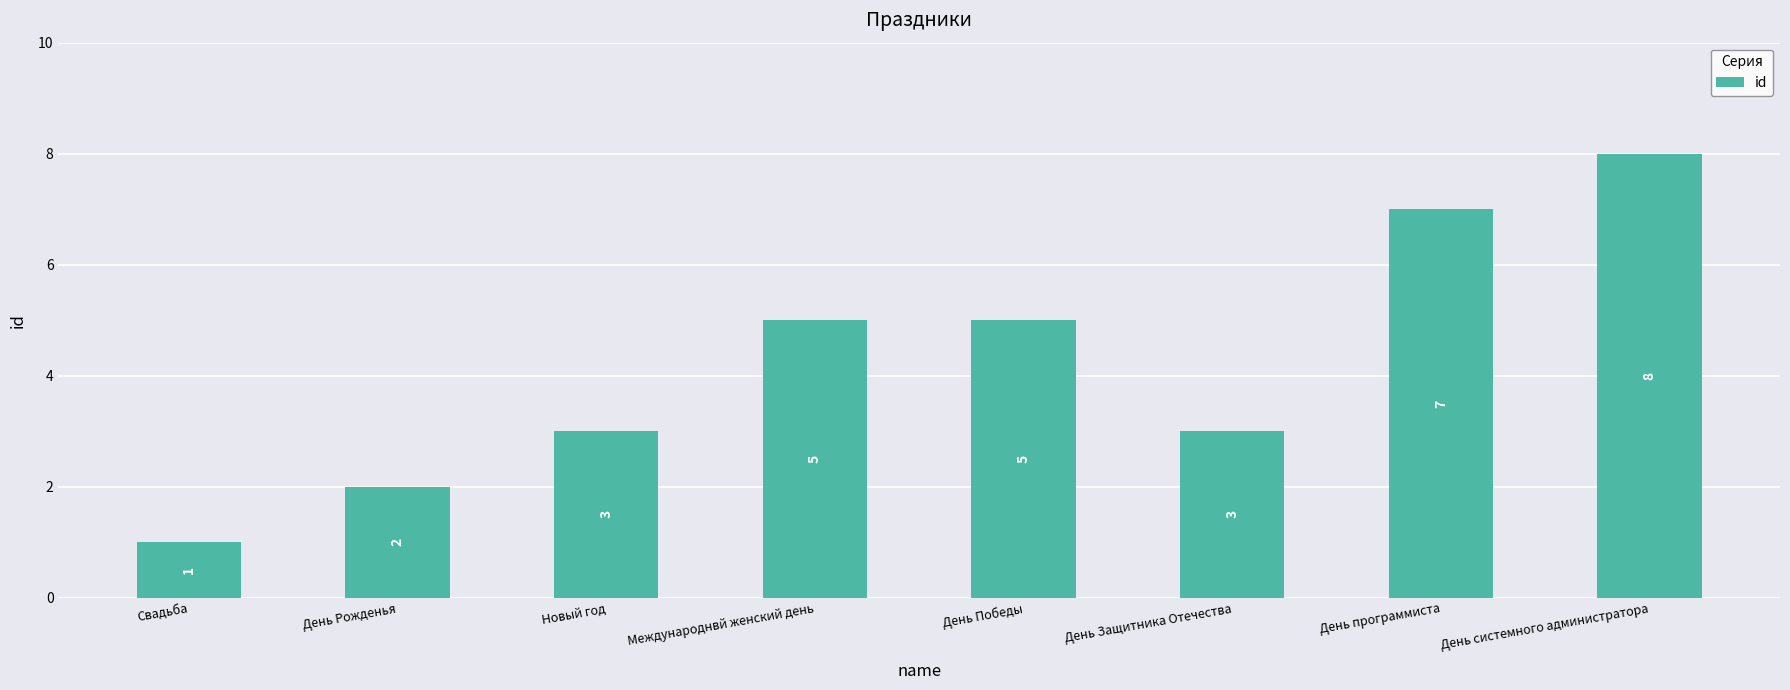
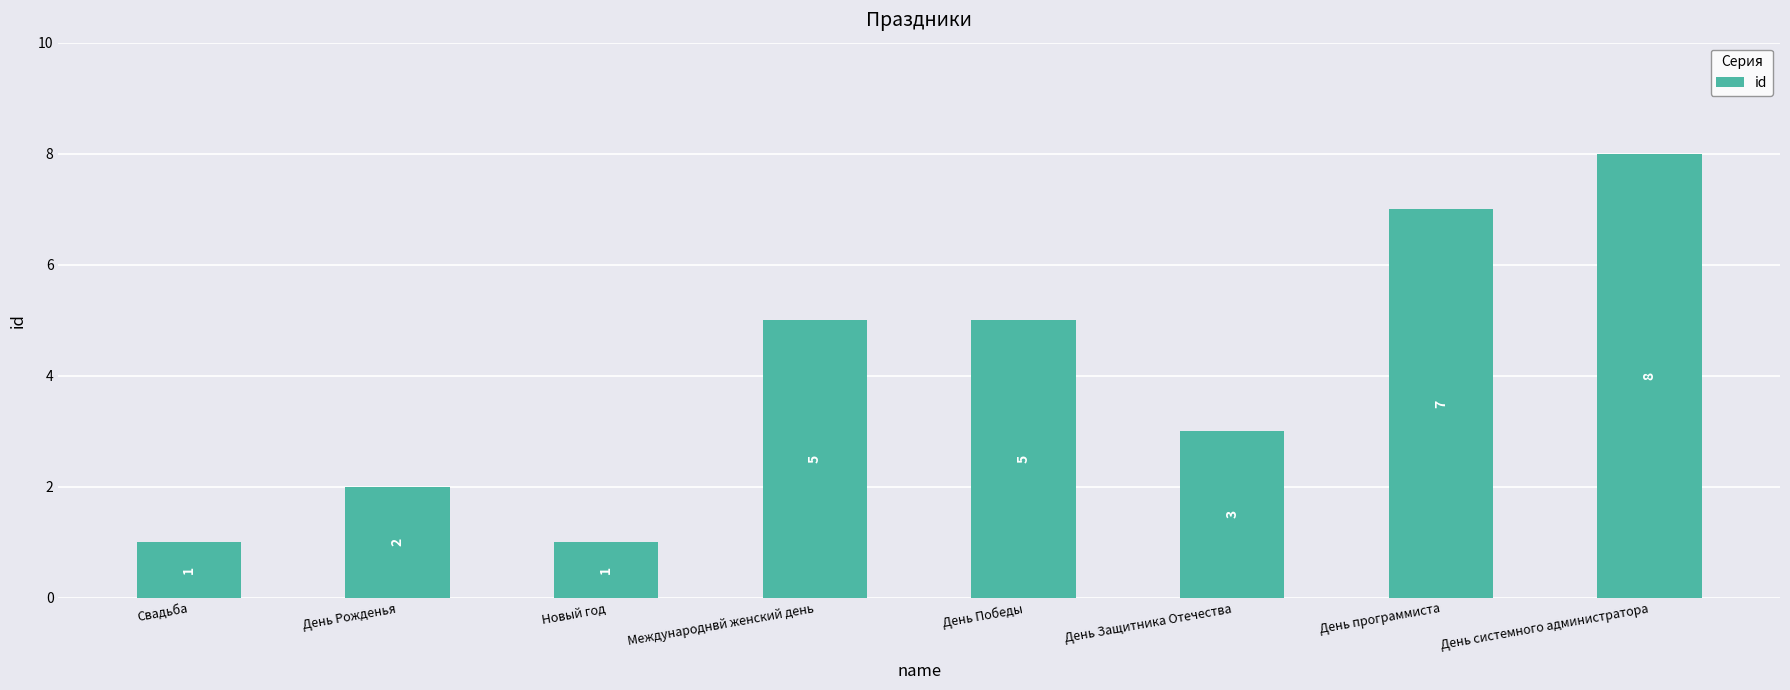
Новый год: 3 -> 1
